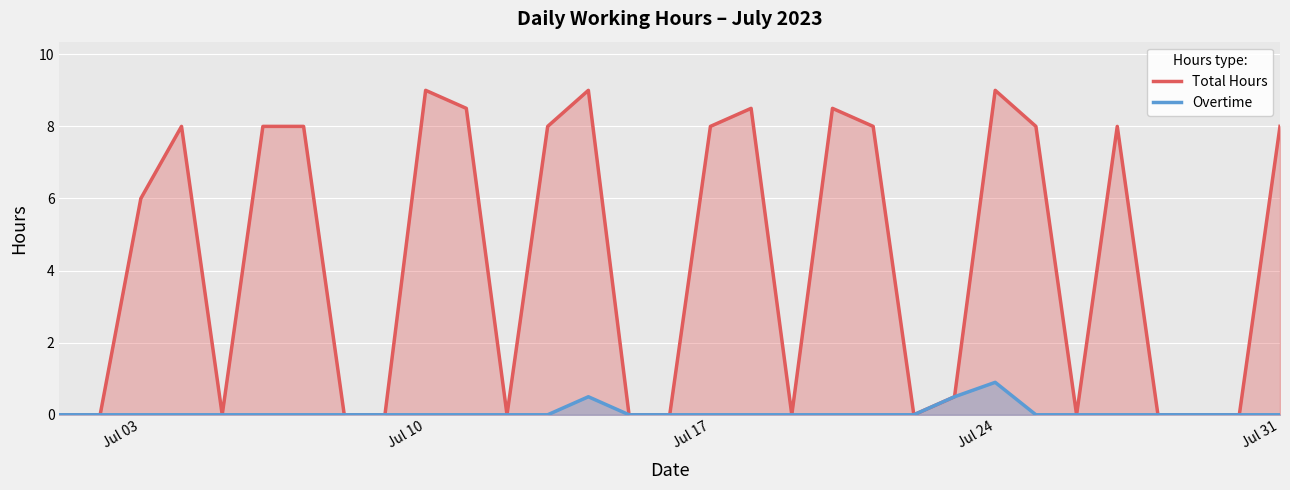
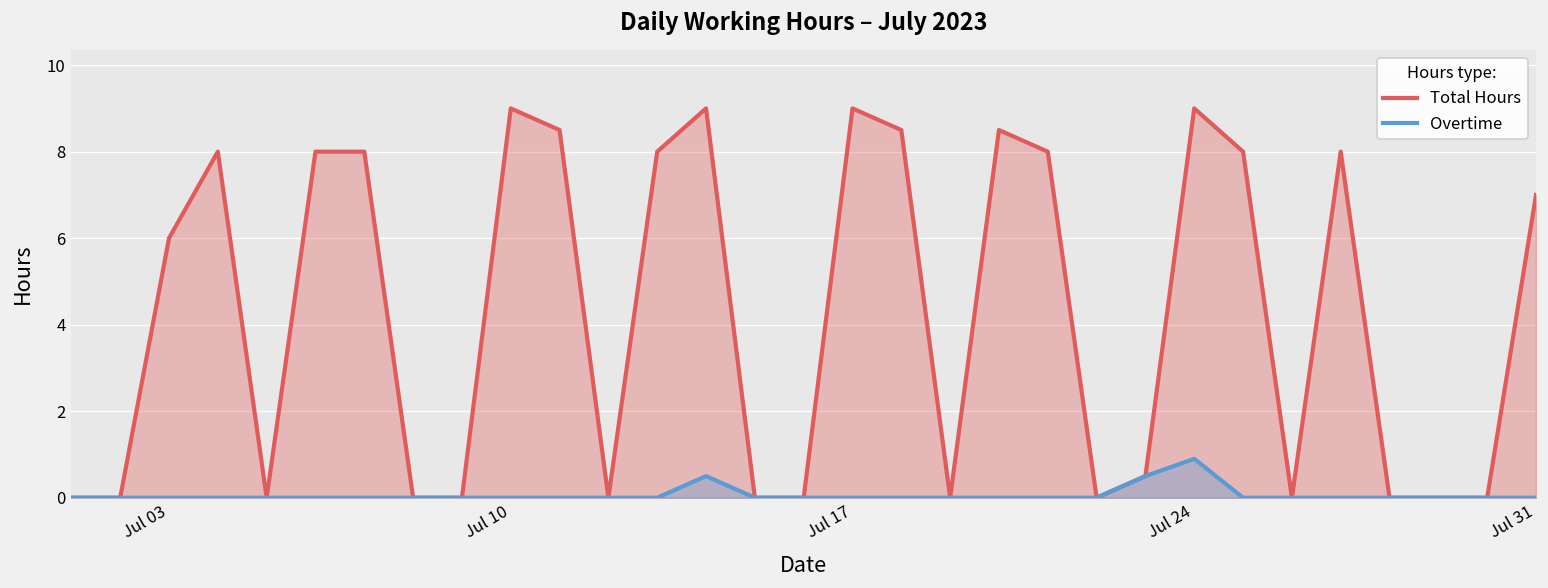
Total Hours, Jul 17: 8 -> 9
Total Hours, Jul 31: 8 -> 7
